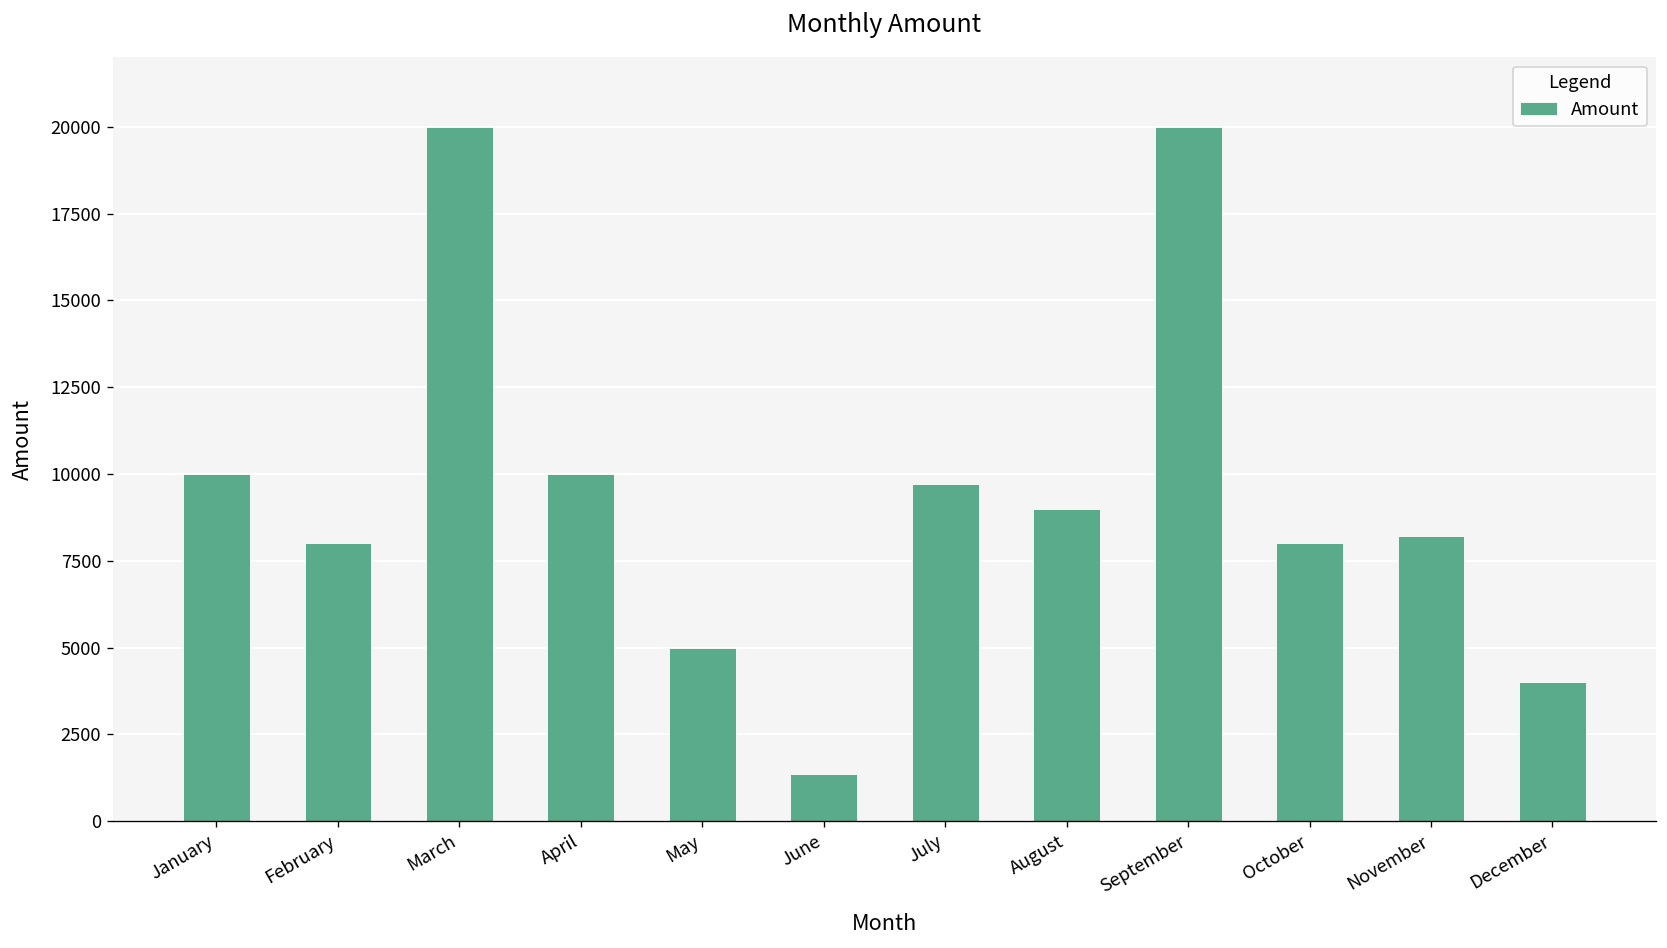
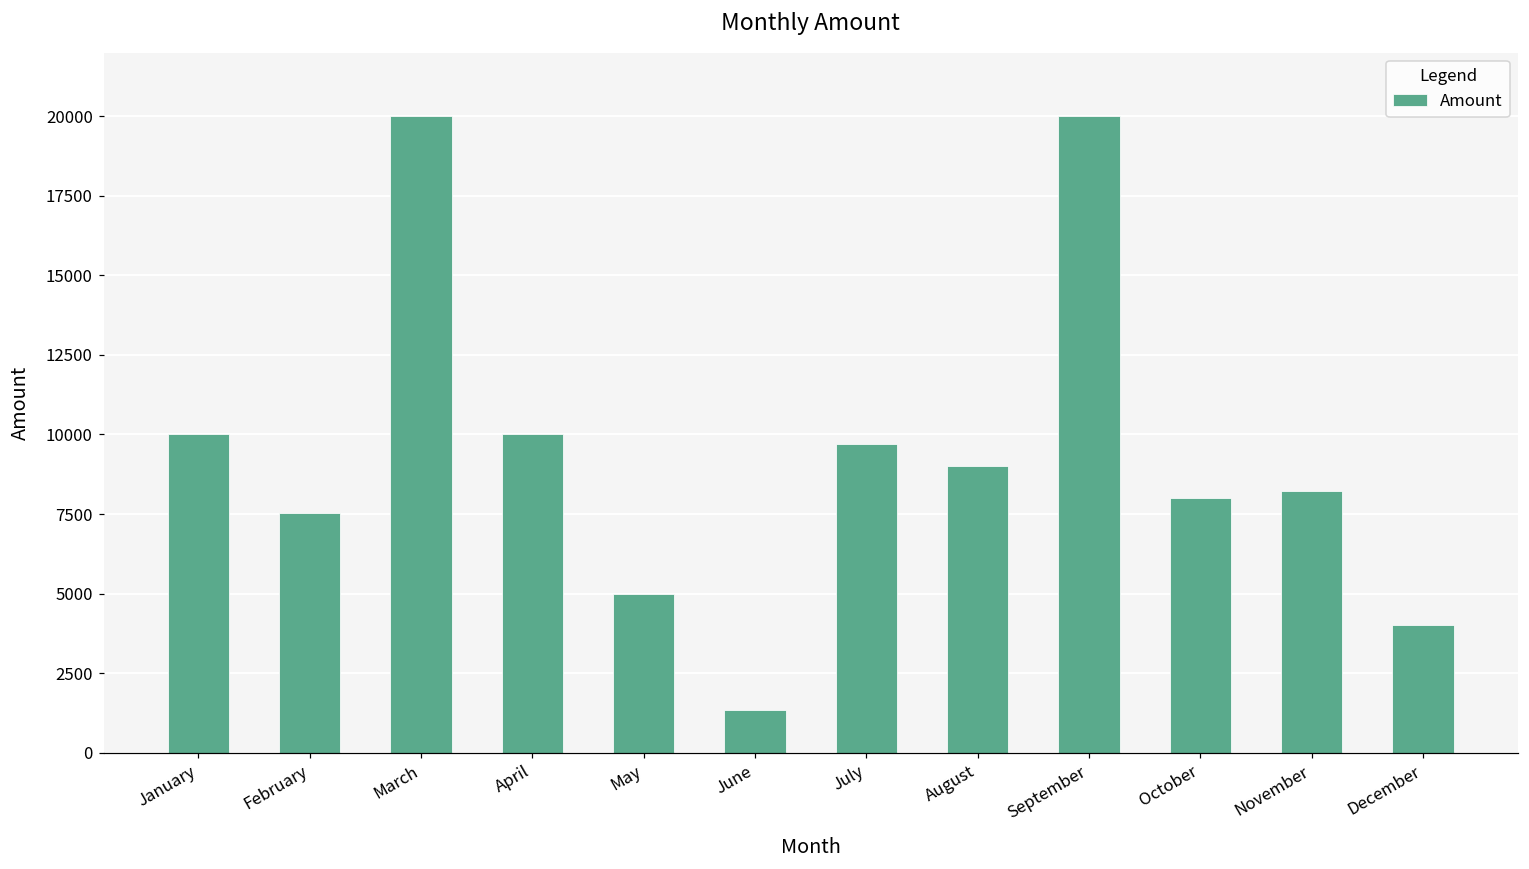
February: 8000 -> 7500
